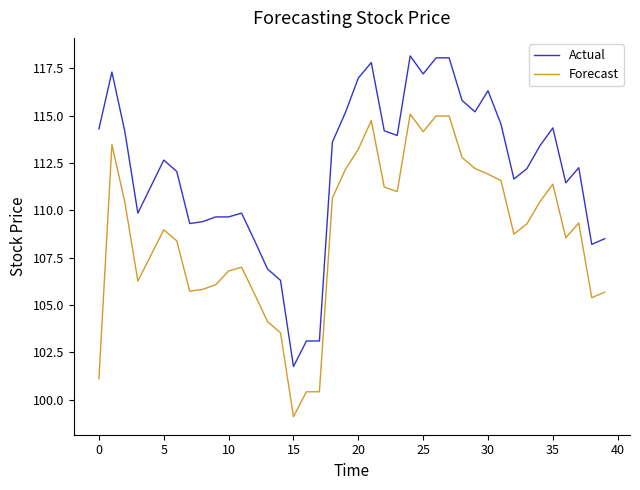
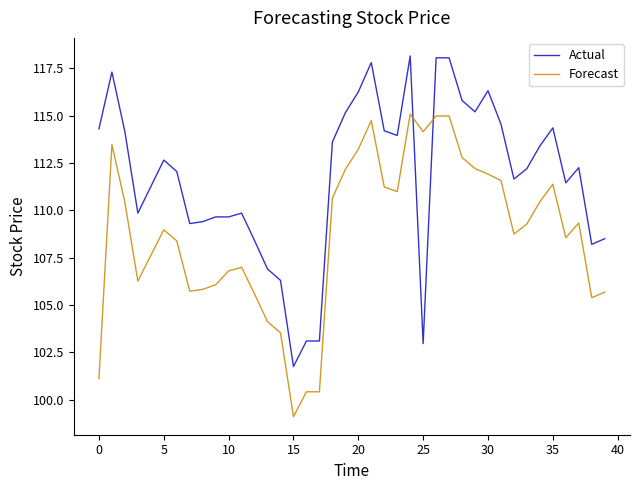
Actual, 20: 117.0 -> 116.3
Actual, 25: 117.2 -> 103.0
